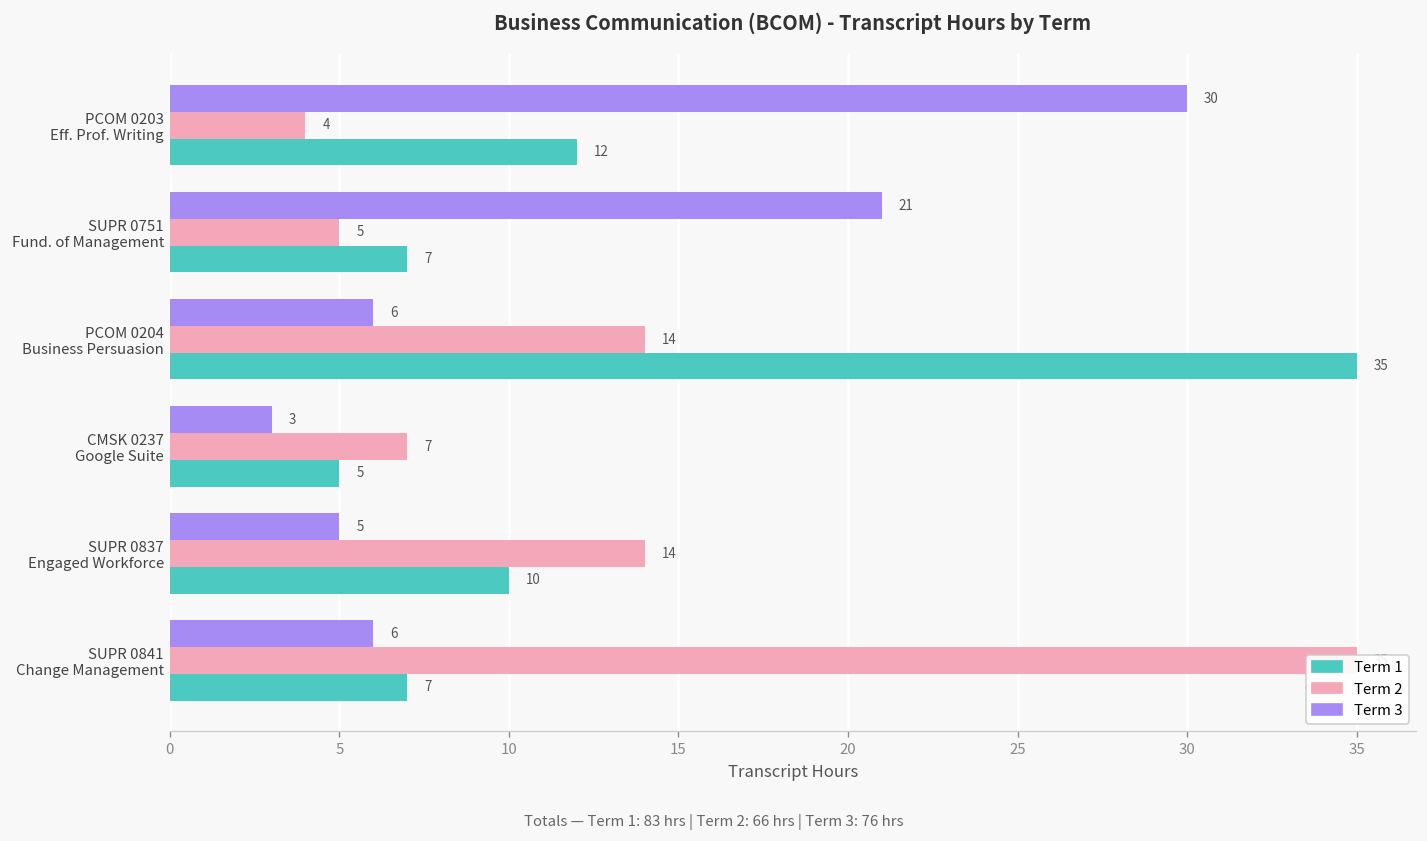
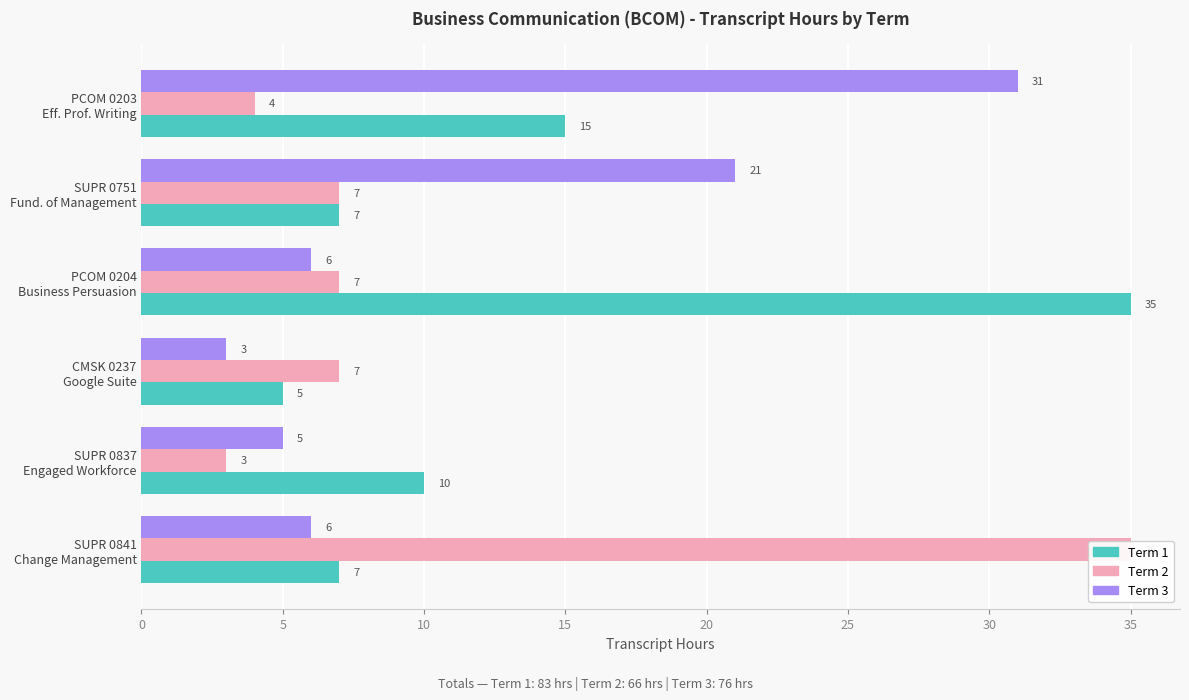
Term 3, PCOM 0203 Eff. Prof. Writing: 30 -> 31
Term 1, PCOM 0203 Eff. Prof. Writing: 12 -> 15
Term 2, SUPR 0751 Fund. of Management: 5 -> 7
Term 2, PCOM 0204 Business Persuasion: 14 -> 7
Term 2, SUPR 0837 Engaged Workforce: 14 -> 3
